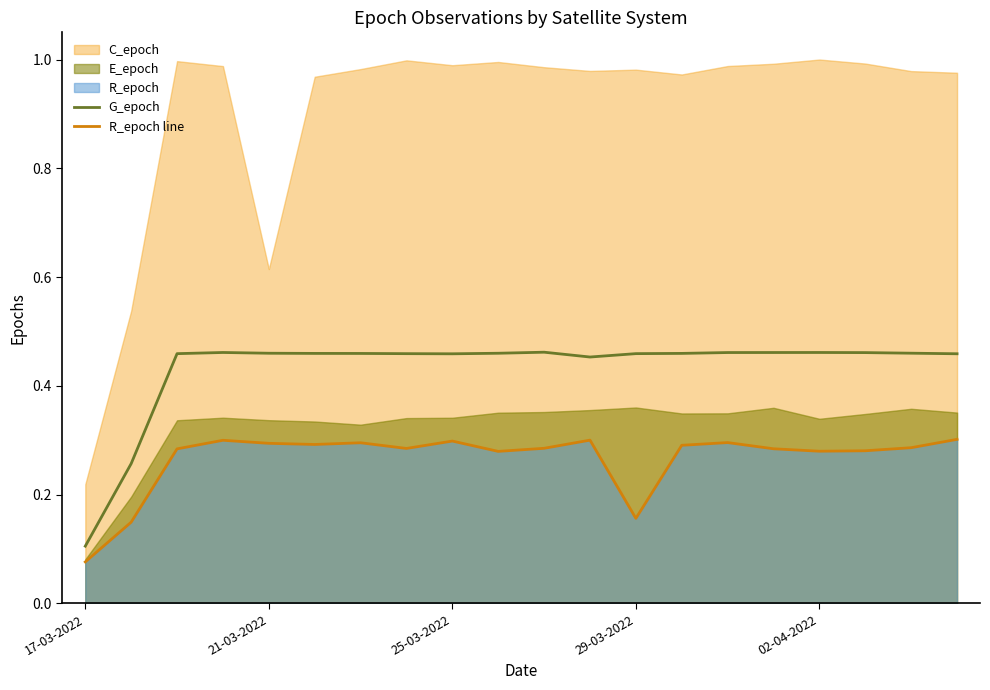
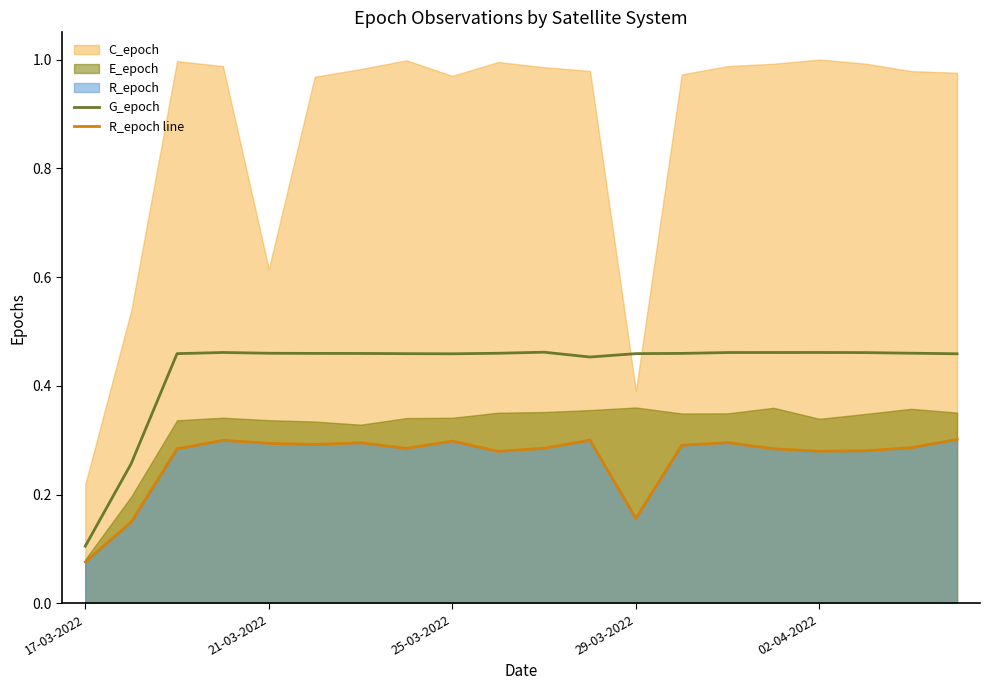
C_epoch, 25-03-2022: 0.99 -> 0.97
C_epoch, 29-03-2022: 0.98 -> 0.39
